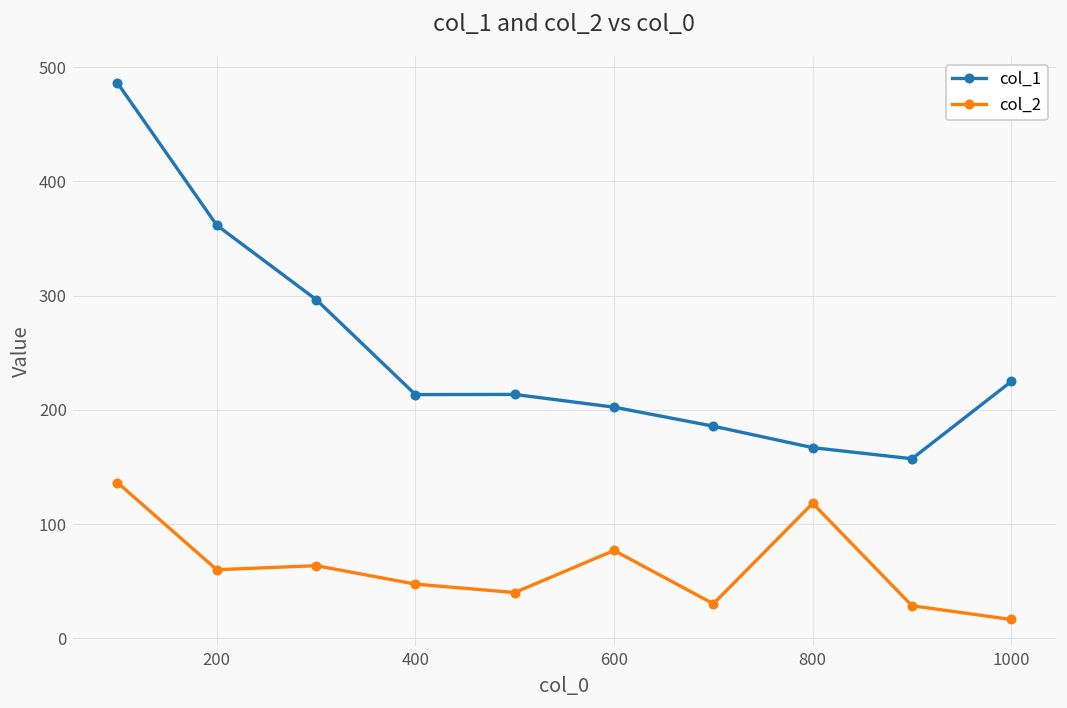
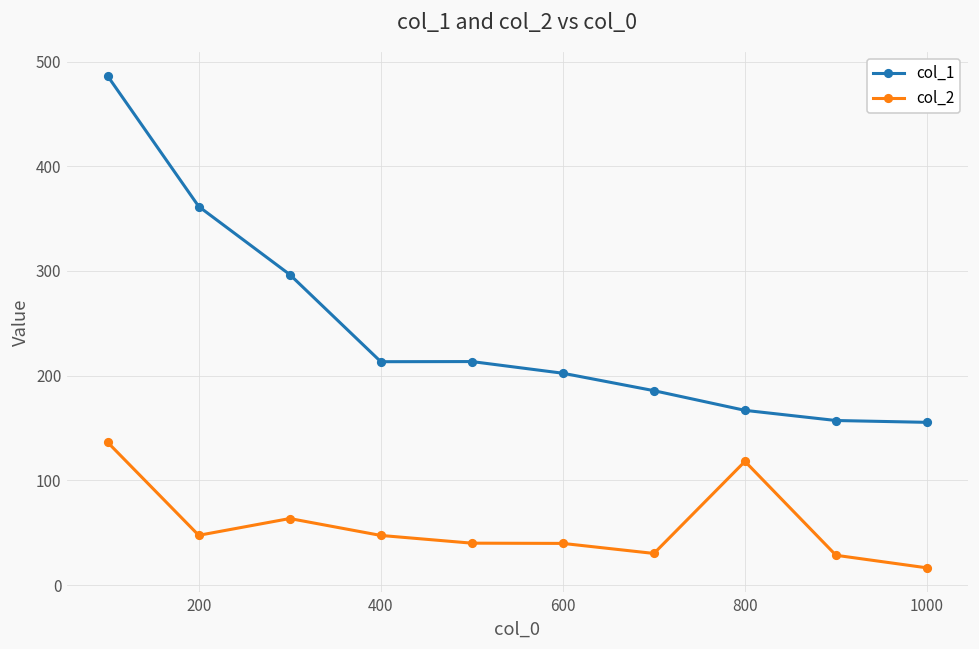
col_2, 200: 60 -> 50
col_2, 600: 80 -> 40
col_1, 1000: 220 -> 160
